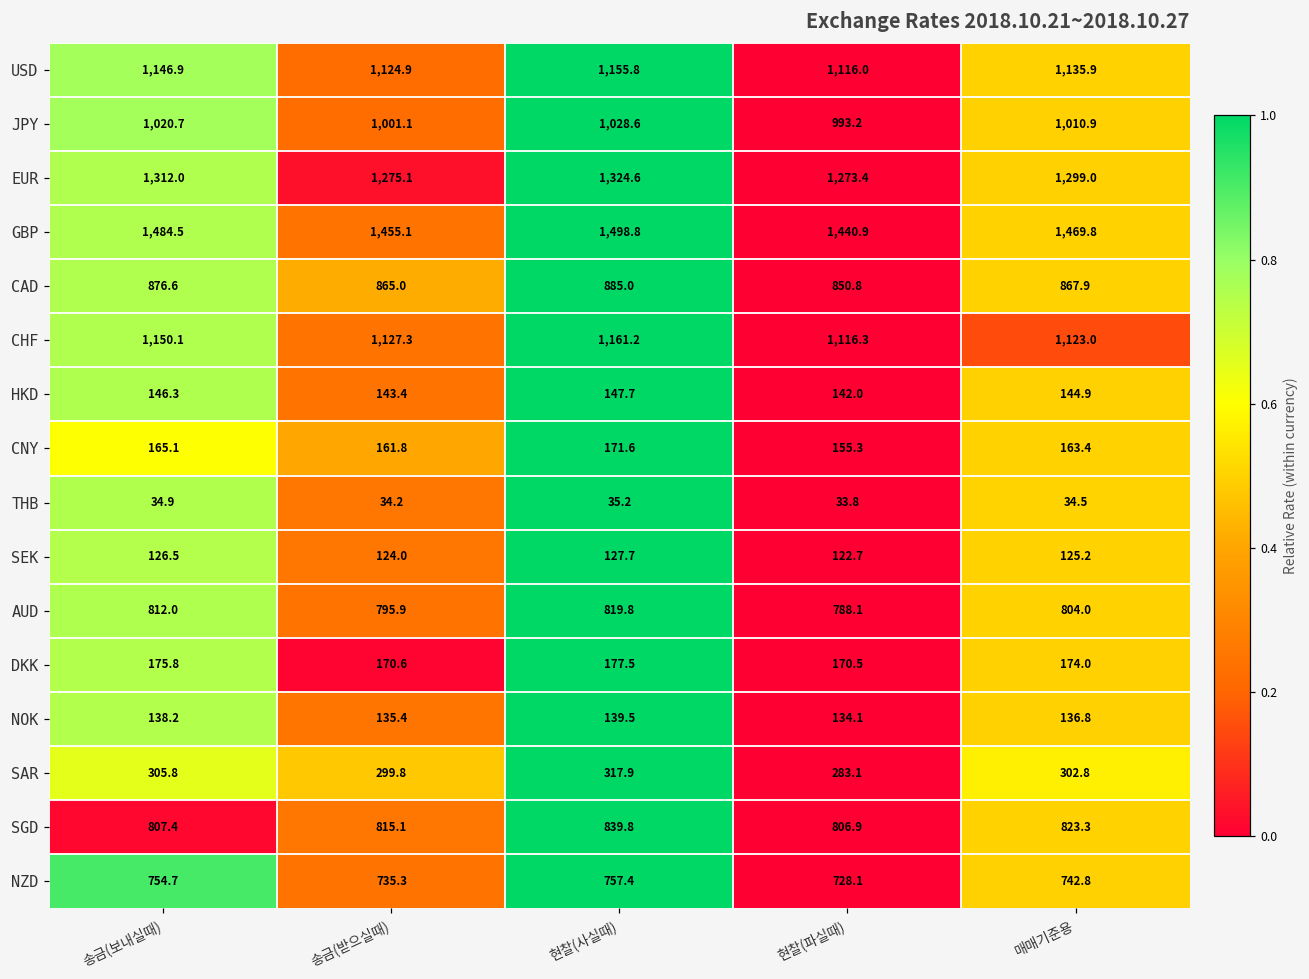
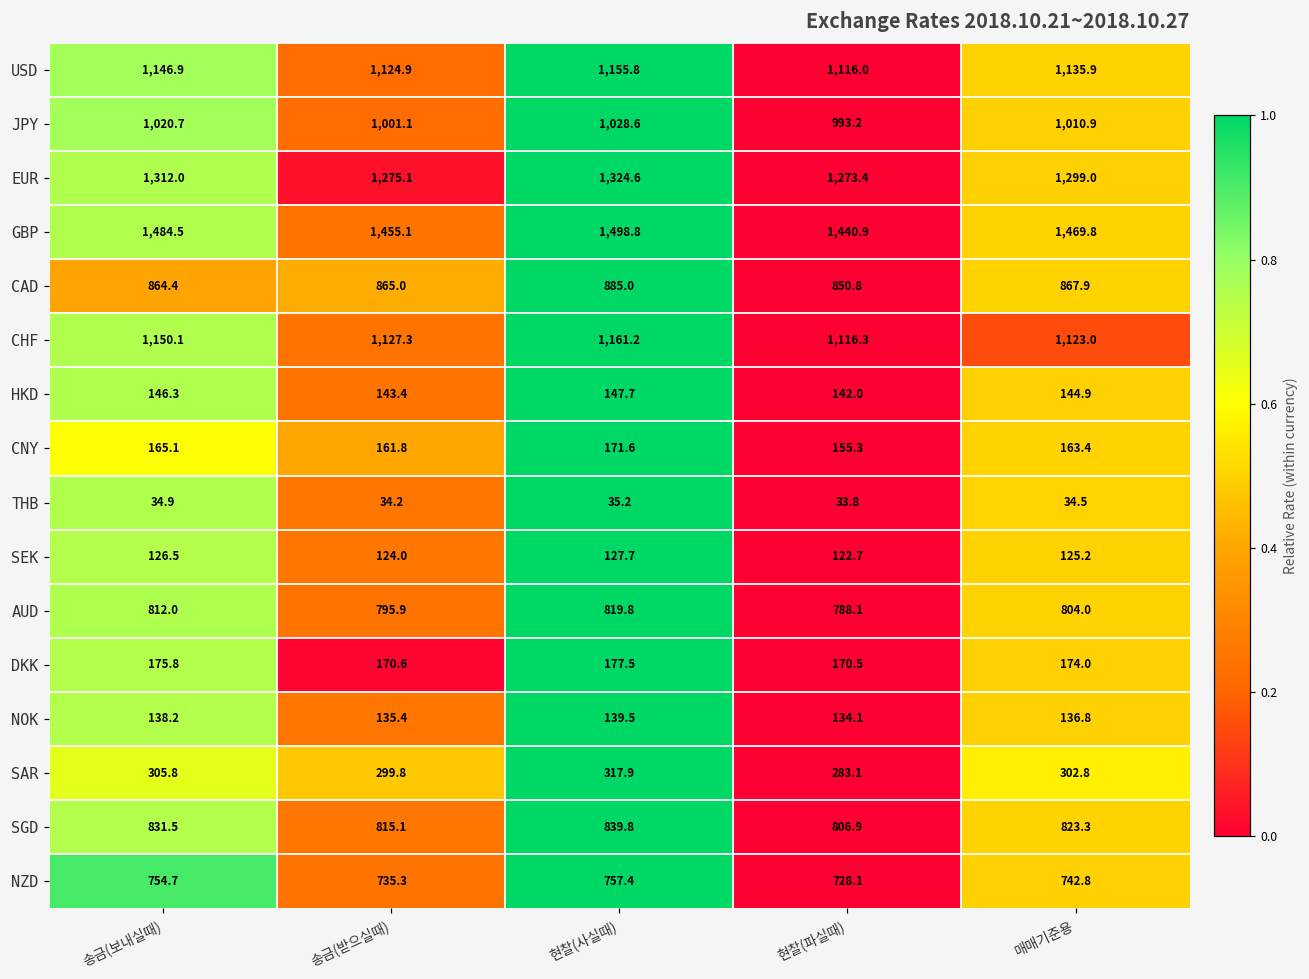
CAD, 송금(보내실때): 876.6 -> 864.4
SGD, 송금(보내실때): 807.4 -> 831.5
